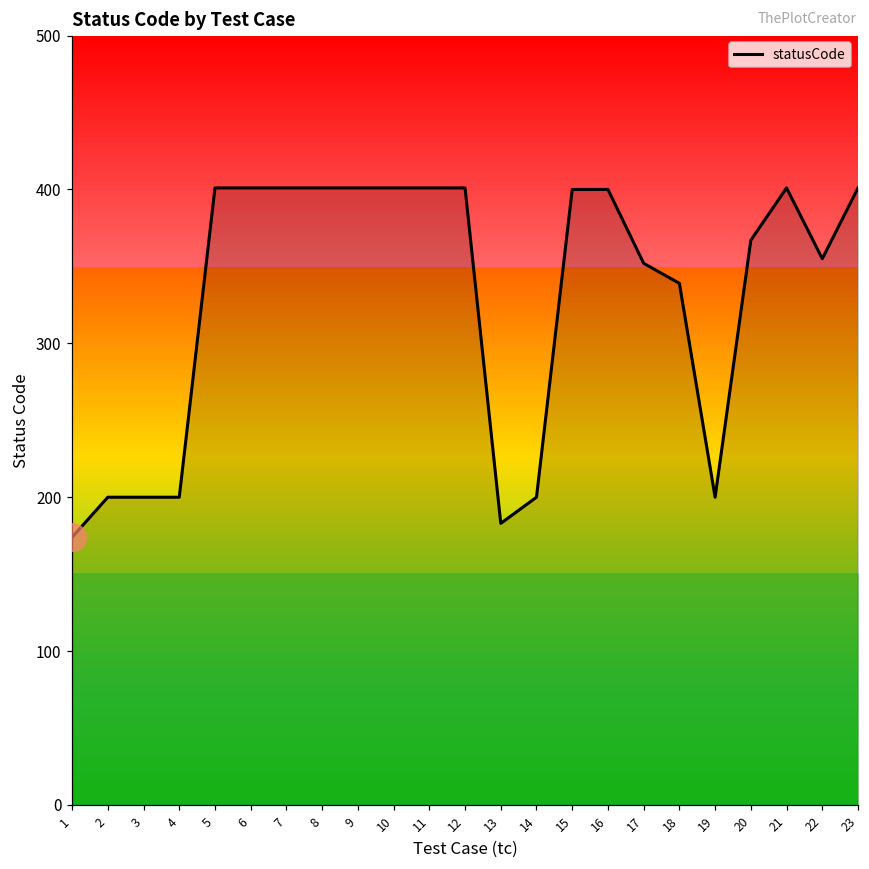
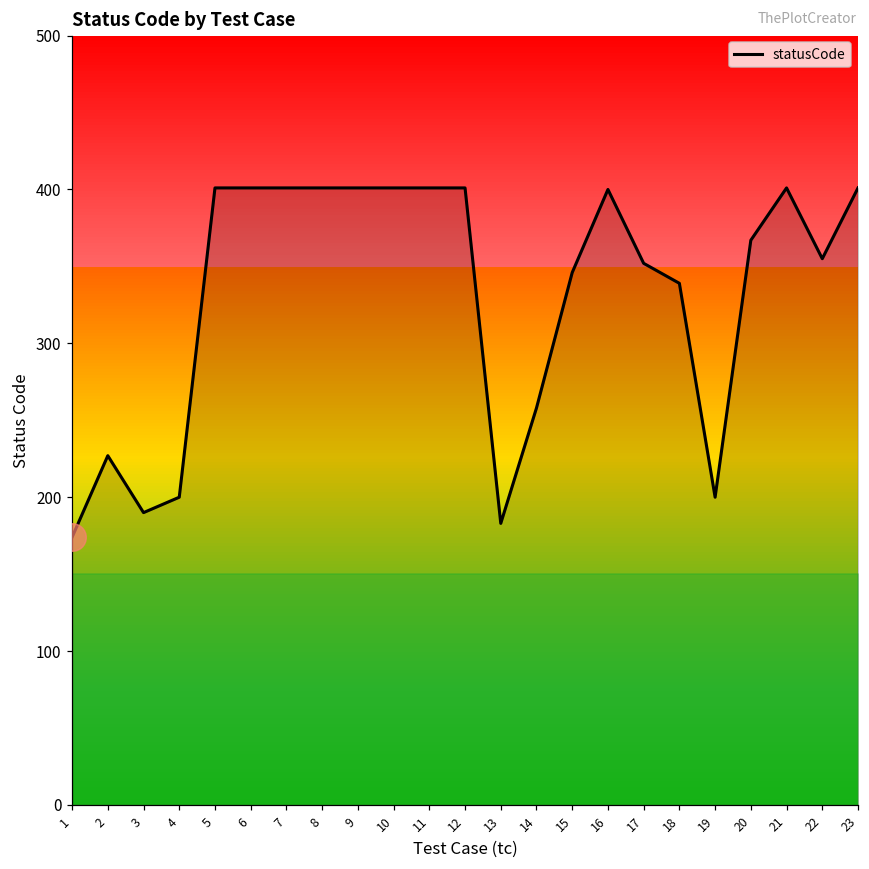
statusCode, 2: 200 -> 227
statusCode, 3: 200 -> 190
statusCode, 14: 200 -> 258
statusCode, 15: 400 -> 346
